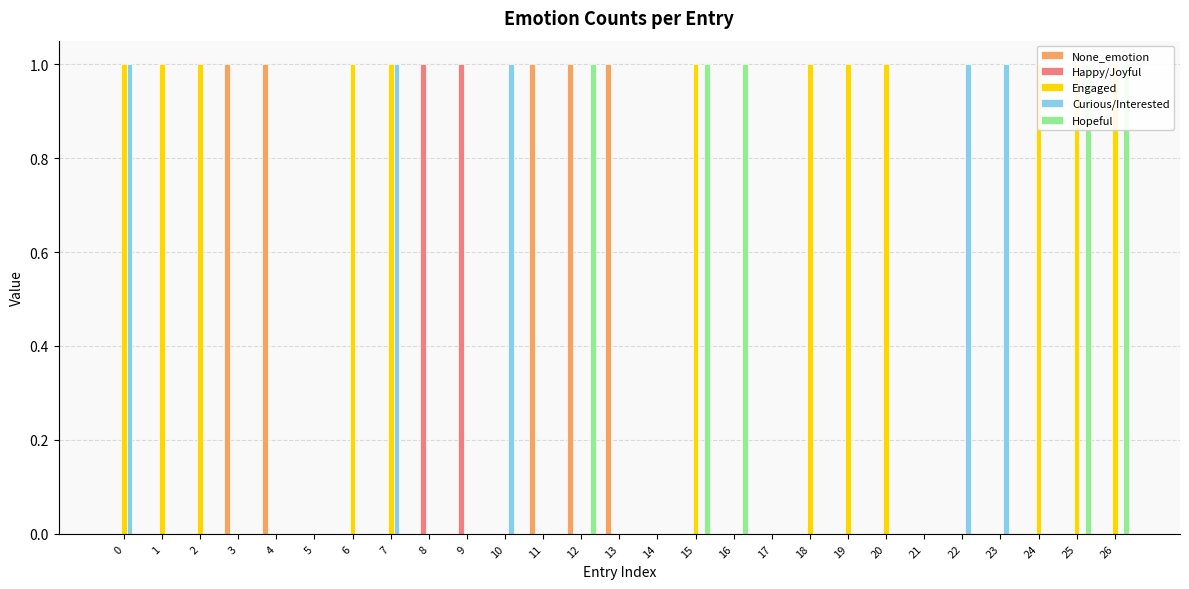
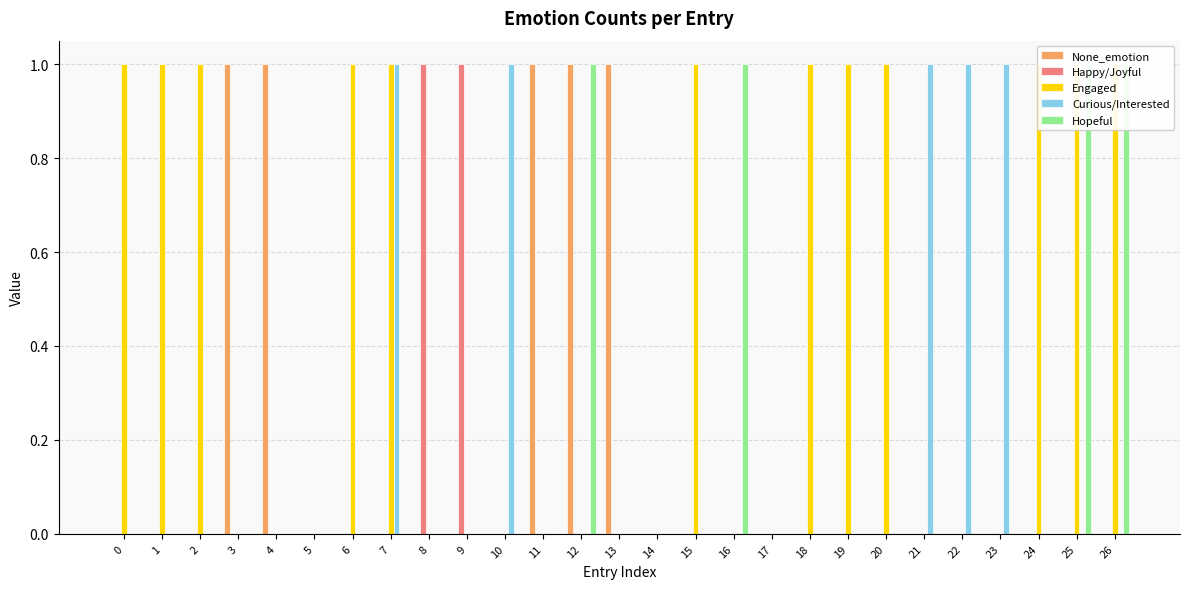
Curious/Interested, 0: 1 -> 0
Hopeful, 15: 1 -> 0
Curious/Interested, 21: 0 -> 1
